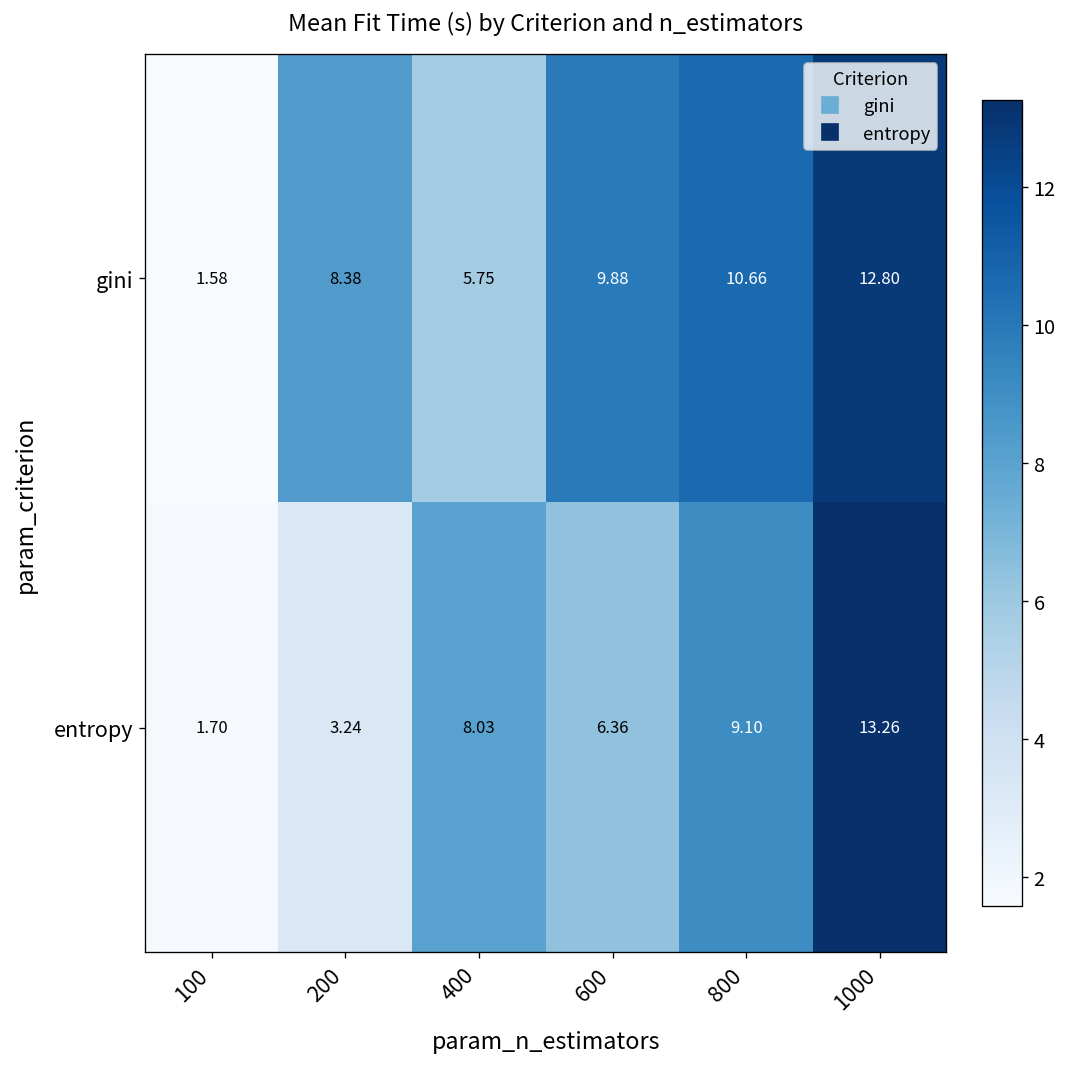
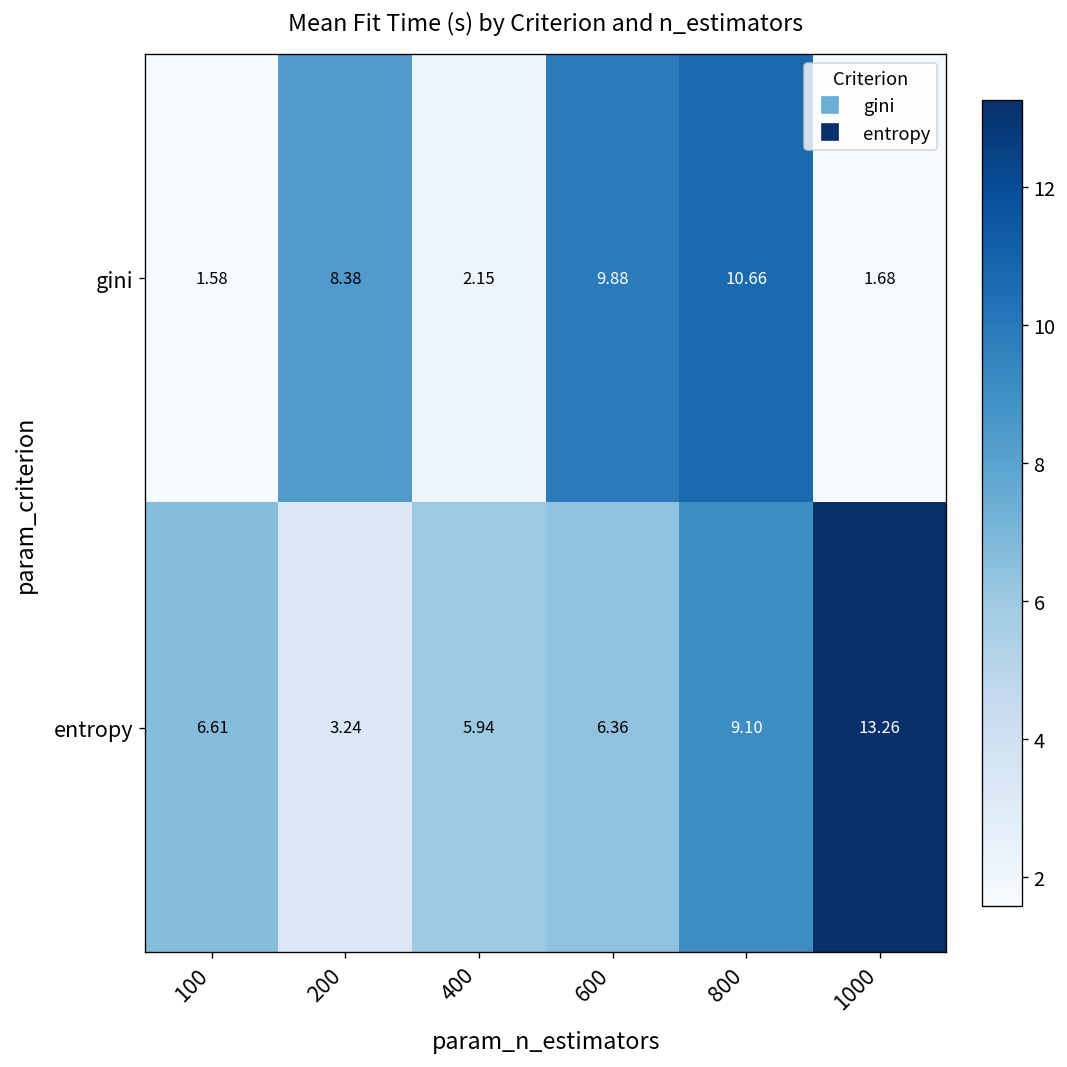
gini, 400: 5.75 -> 2.15
gini, 1000: 12.80 -> 1.68
entropy, 100: 1.70 -> 6.61
entropy, 400: 8.03 -> 5.94
